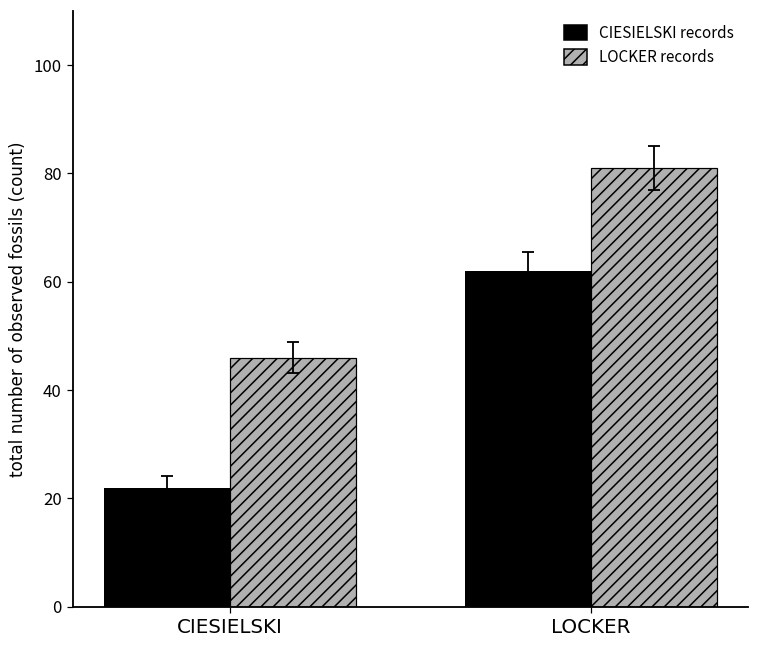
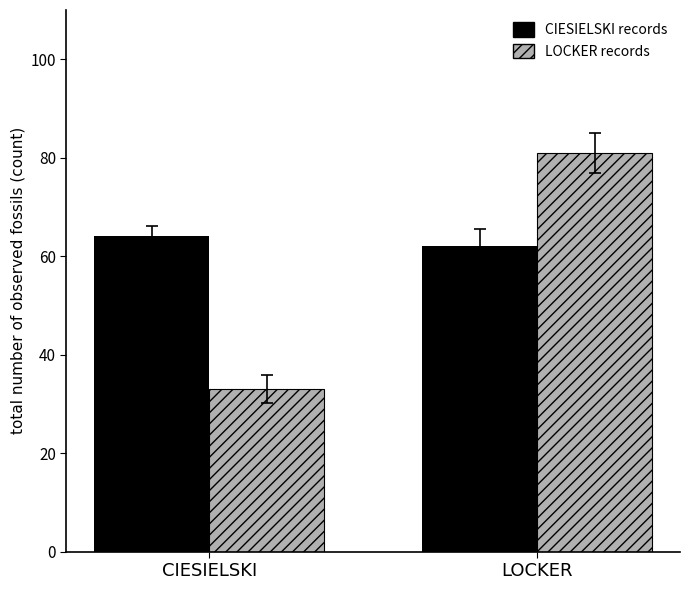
CIESIELSKI records, CIESIELSKI: 22 -> 64
LOCKER records, CIESIELSKI: 46 -> 33
